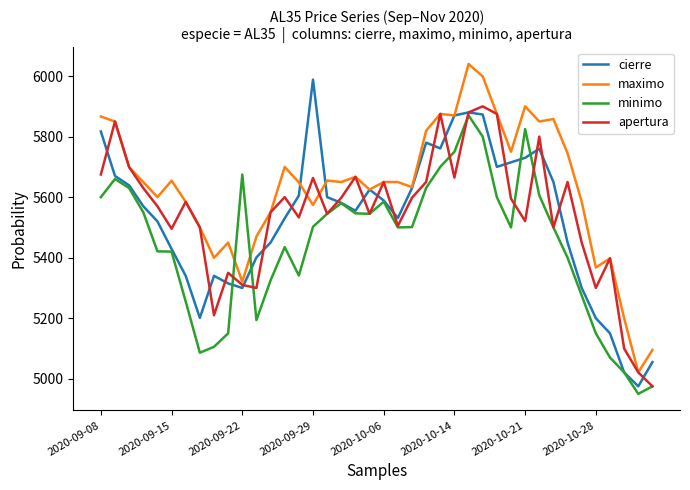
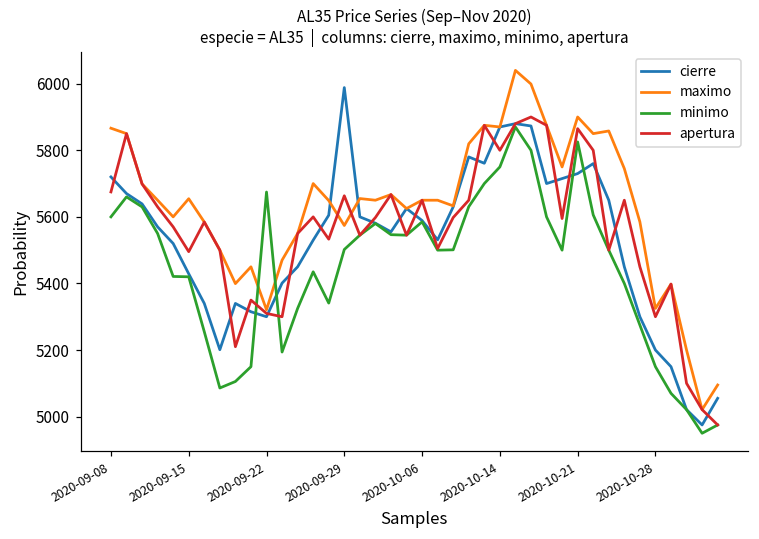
cierre, 2020-09-08: 5820 -> 5720
apertura, 2020-10-14: 5660 -> 5800
apertura, 2020-10-21: 5520 -> 5870
maximo, 2020-10-28: 5370 -> 5330
